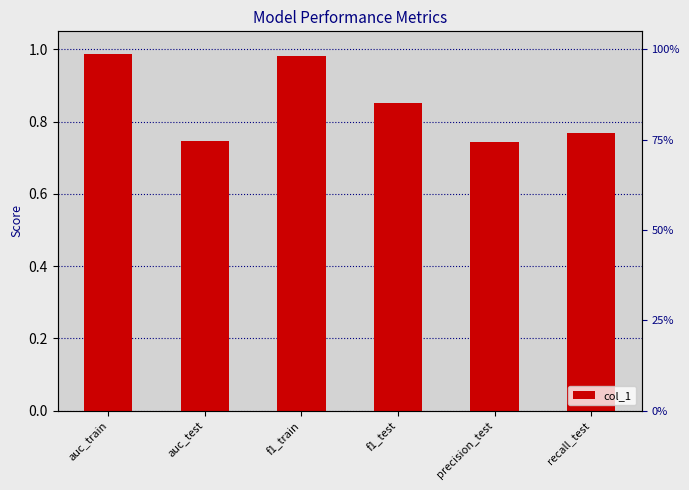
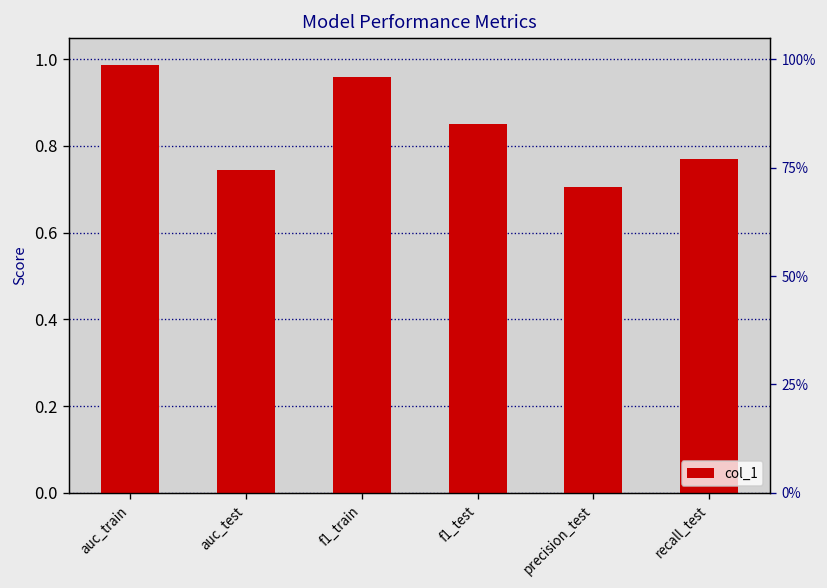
f1_train: 0.98 -> 0.96
precision_test: 0.74 -> 0.71
